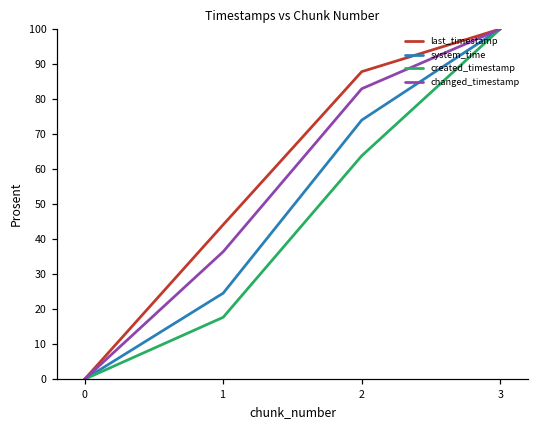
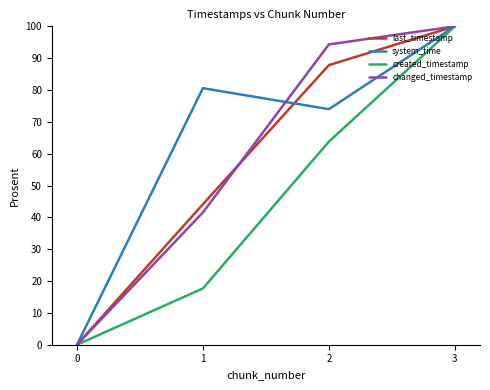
system_time, 1: 25 -> 81
changed_timestamp, 1: 36 -> 42
changed_timestamp, 2: 83 -> 94
